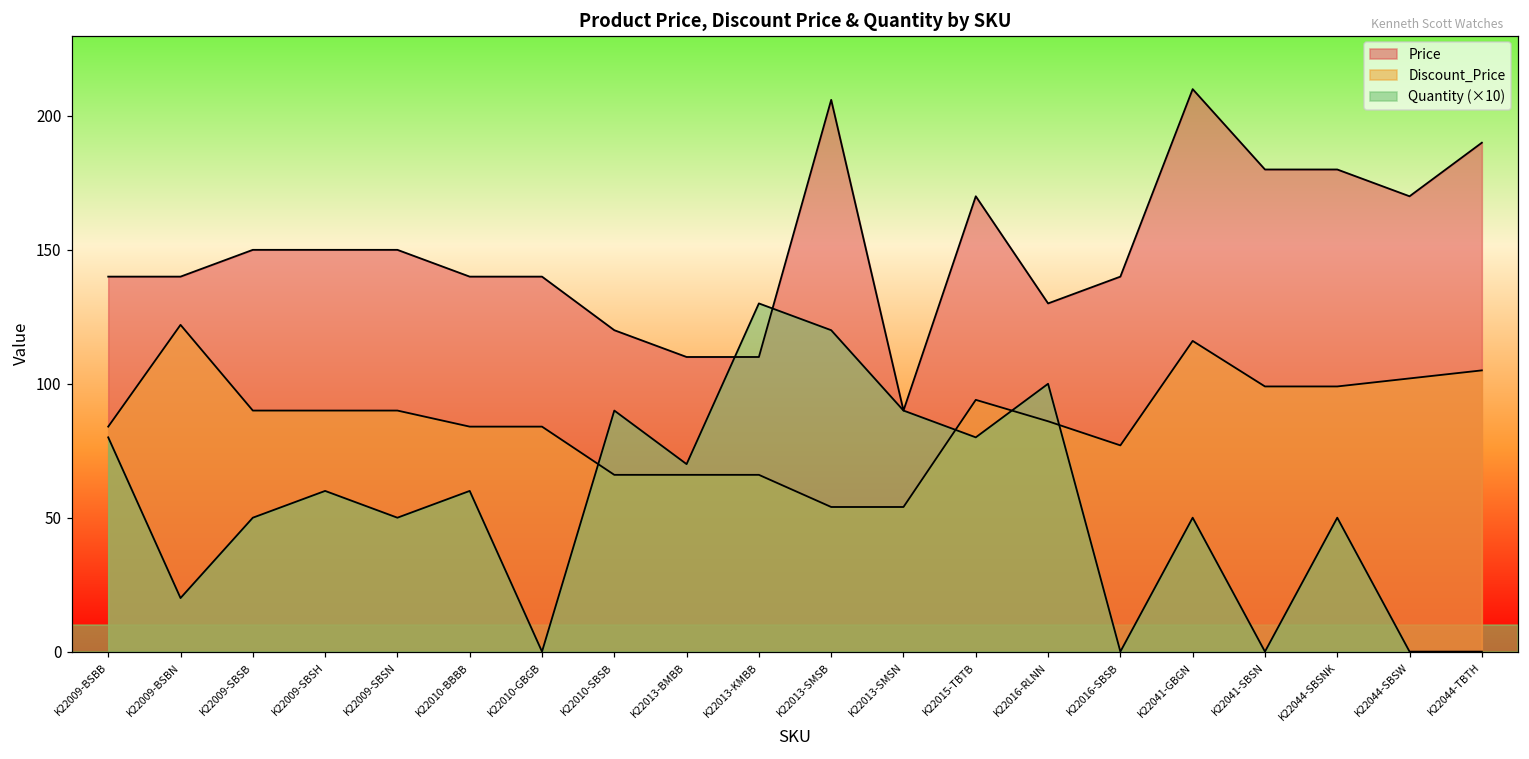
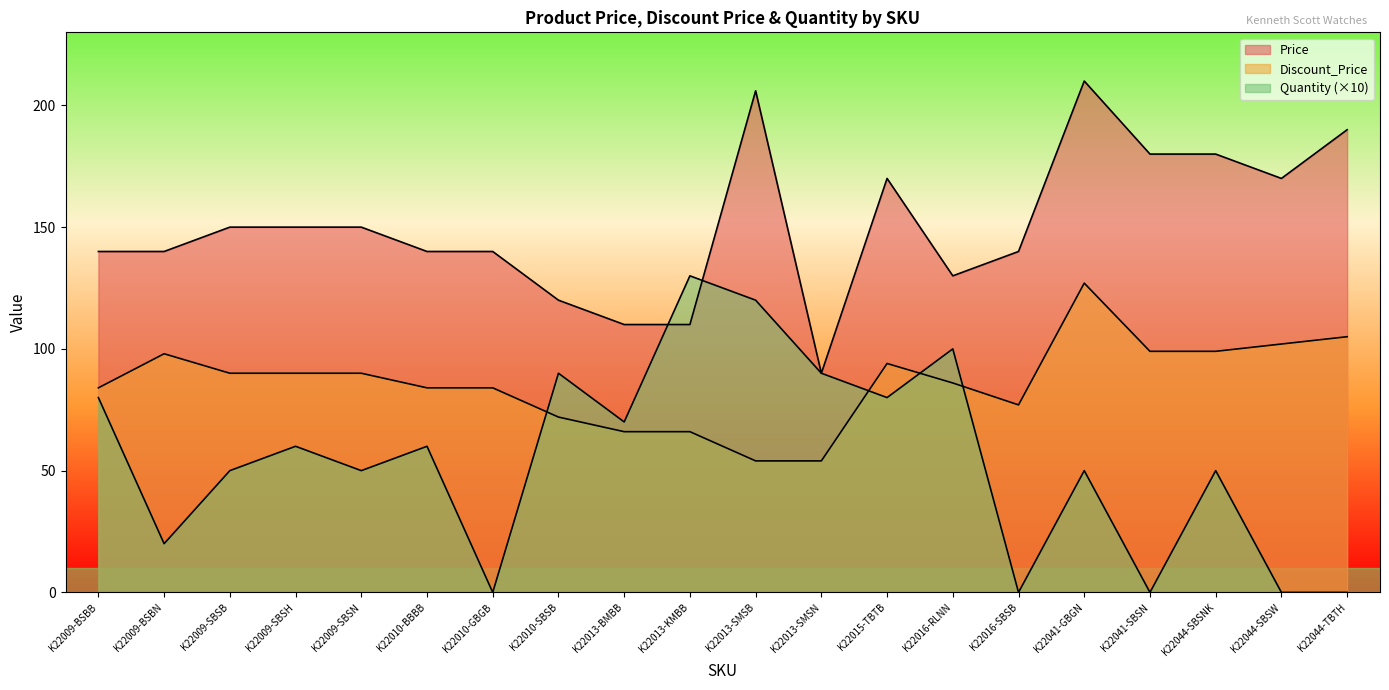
Discount_Price, K22009-BSBN: 122 -> 98
Discount_Price, K22010-SBSB: 66 -> 72
Discount_Price, K22041-GBGN: 116 -> 127
